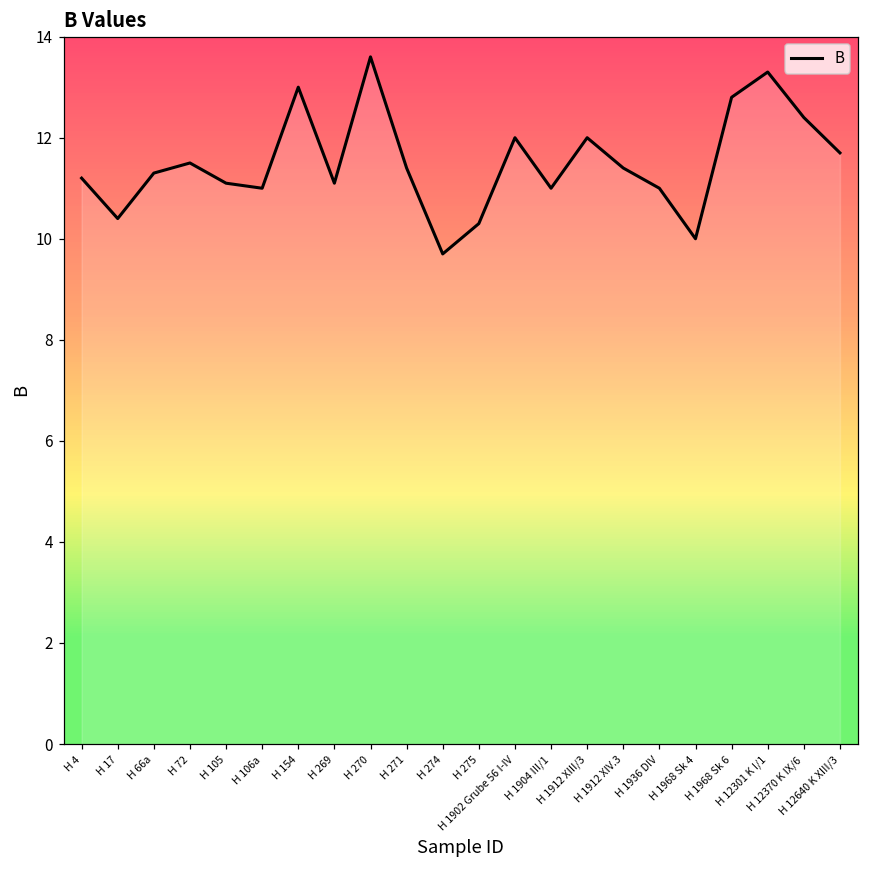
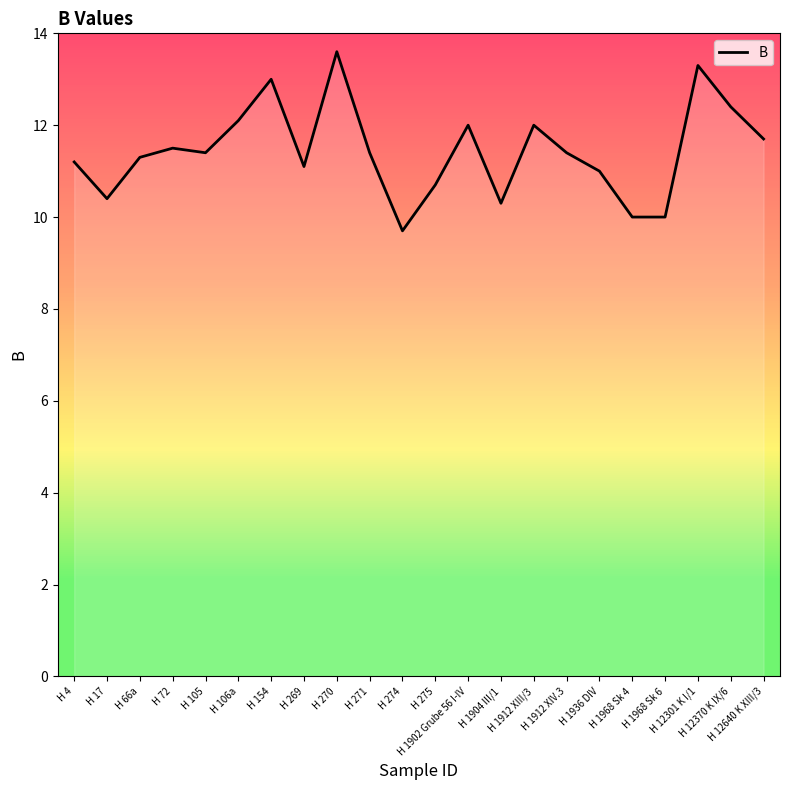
B, H 105: 11.1 -> 11.4
B, H 106a: 11.0 -> 12.1
B, H 275: 10.3 -> 10.7
B, H 1904 III/1: 11.0 -> 10.3
B, H 1968 Sk 6: 12.8 -> 10.0
